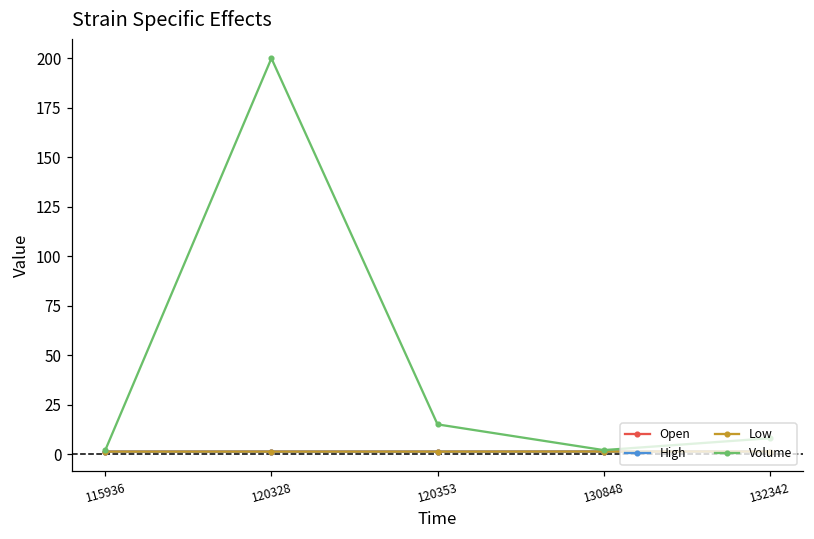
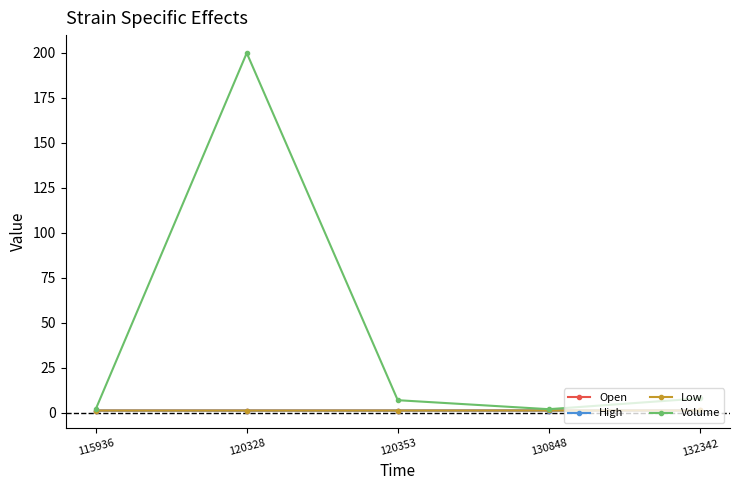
Volume, 120353: 15 -> 7
